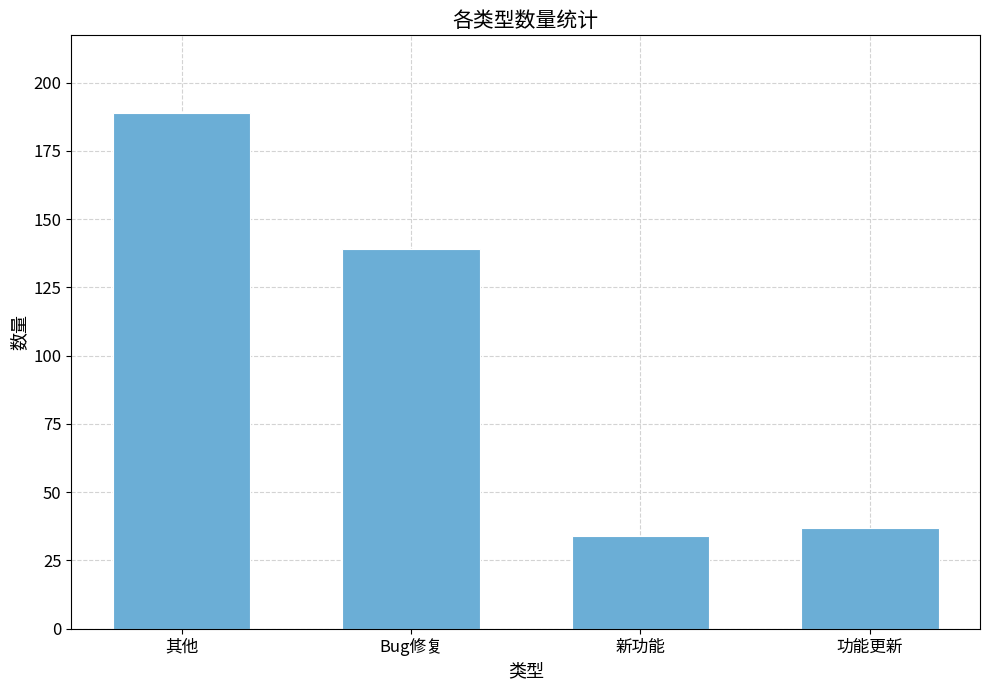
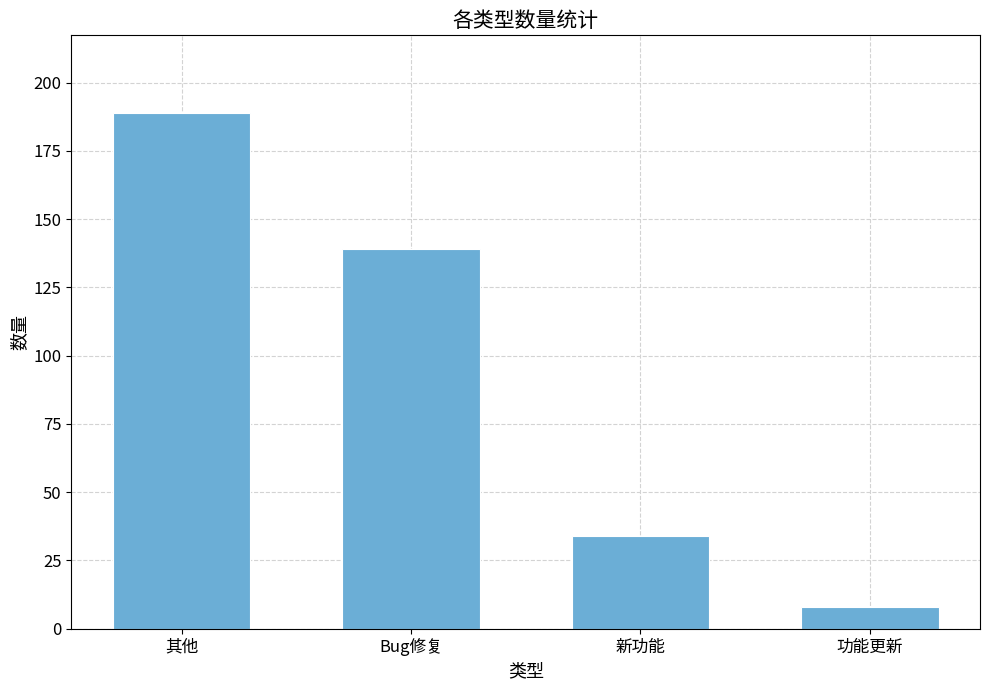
功能更新: 37 -> 8
